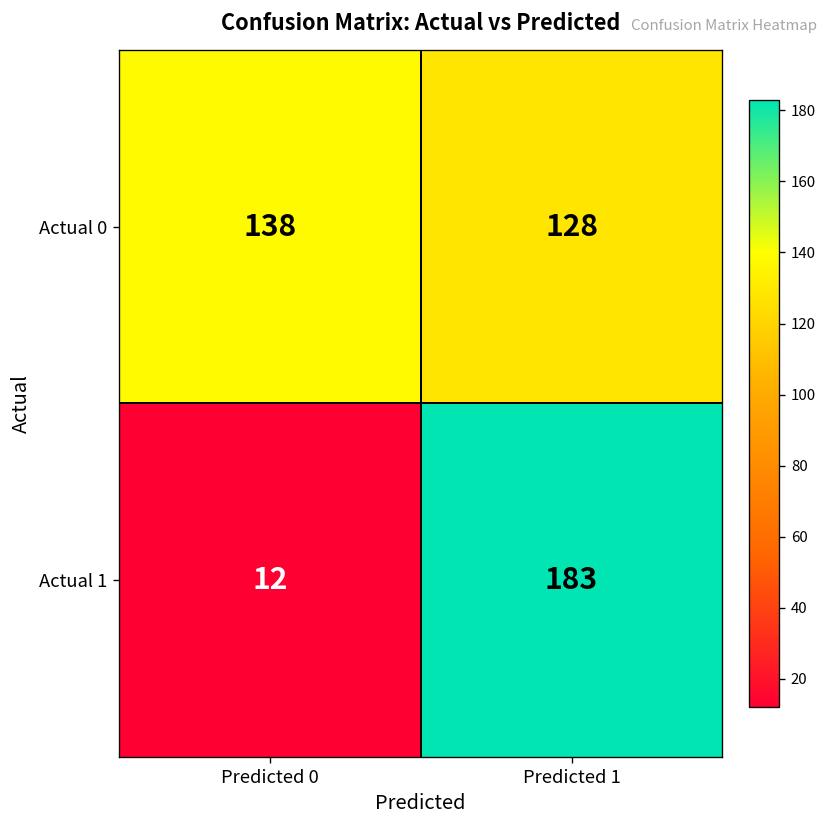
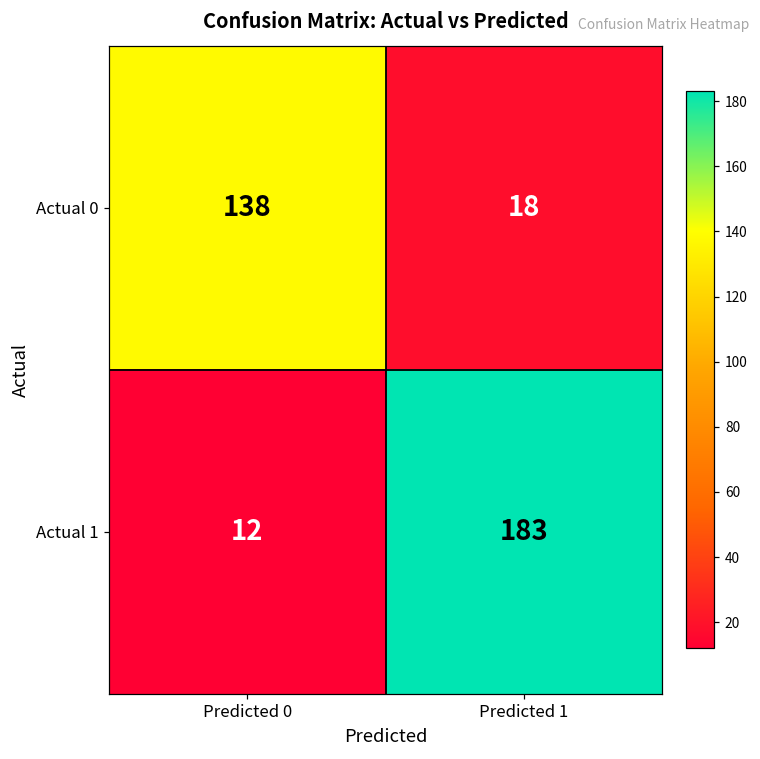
Actual 0, Predicted 1: 128 -> 18
